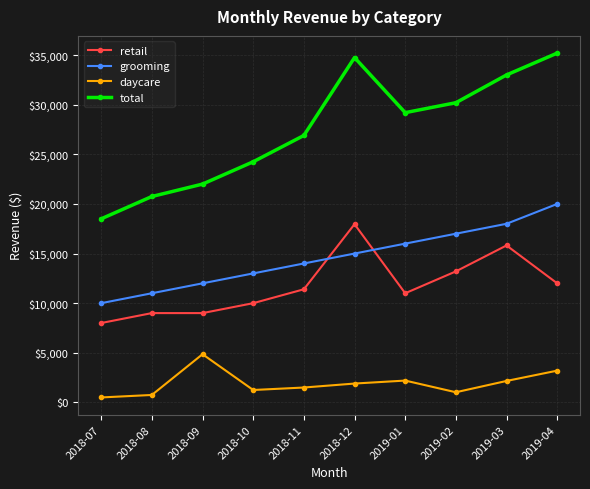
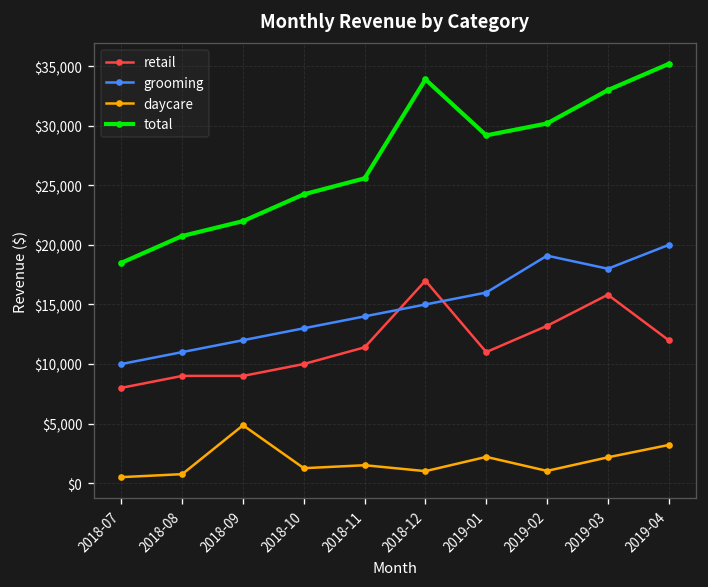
total, 2018-11: $27,000 -> $26,000
retail, 2018-12: $18,000 -> $17,000
daycare, 2018-12: $2,000 -> $1,000
total, 2018-12: $35,000 -> $34,000
grooming, 2019-02: $17,000 -> $19,000
